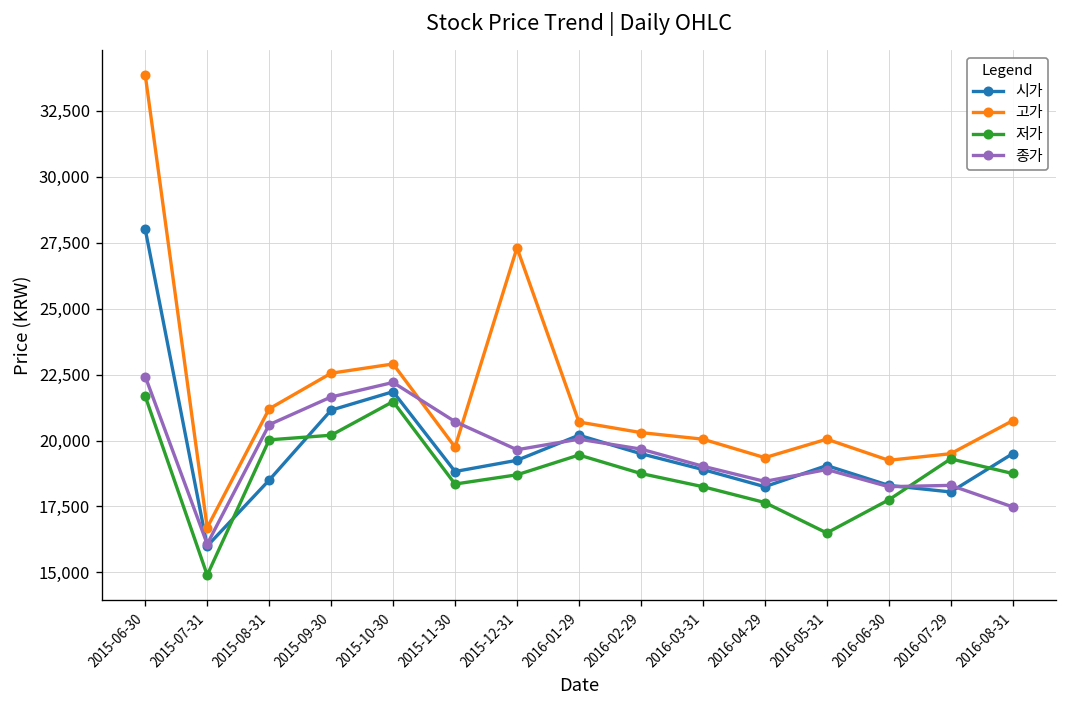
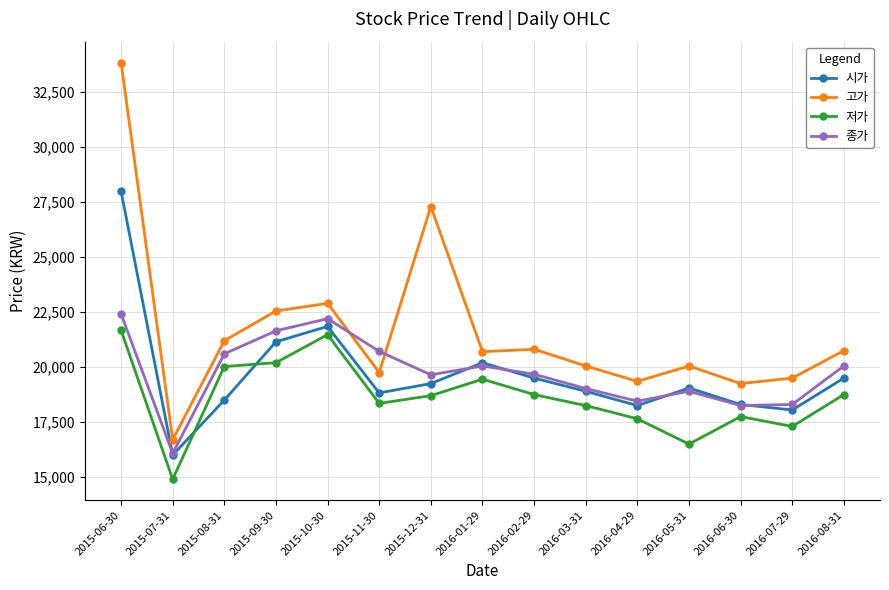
고가, 2016-02-29: 20,300 -> 20,800
저가, 2016-07-29: 19,300 -> 17,300
종가, 2016-08-31: 17,500 -> 20,100
